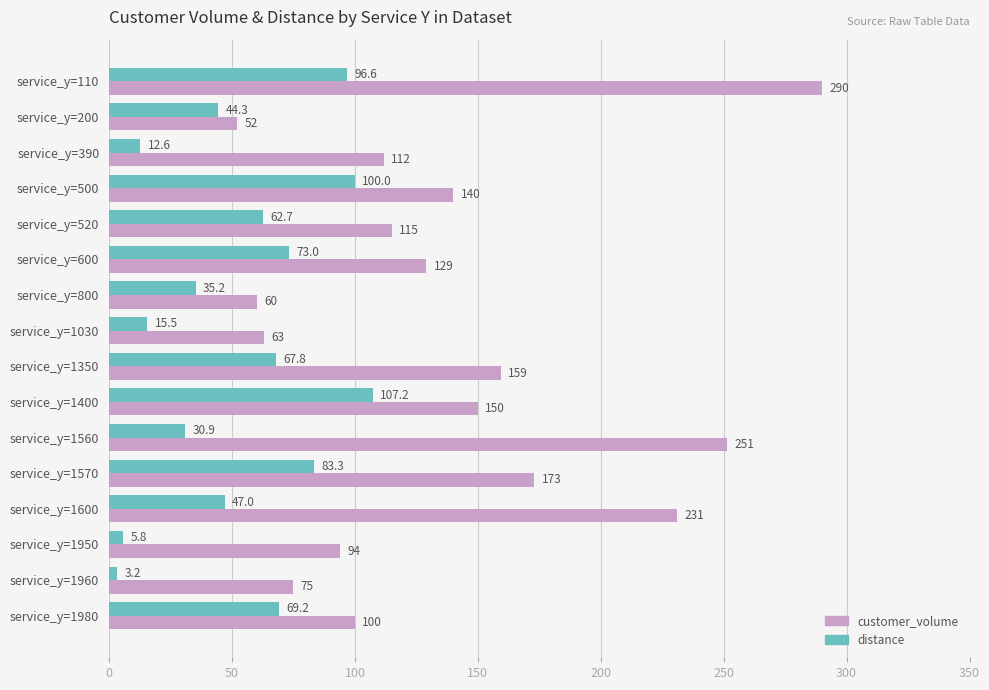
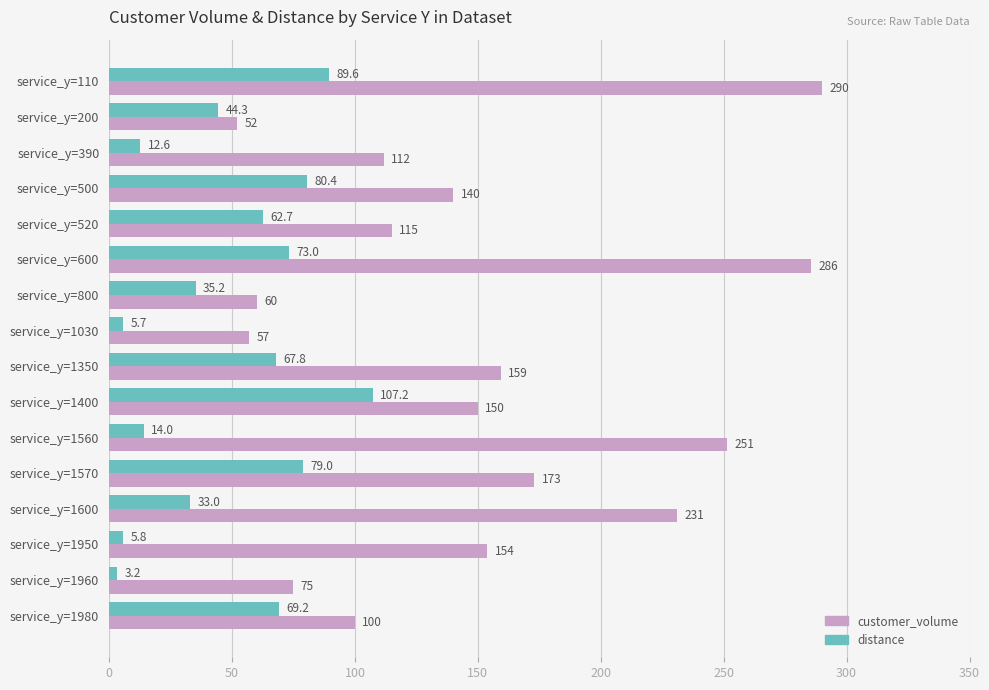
distance, service_y=110: 96.6 -> 89.6
distance, service_y=500: 100.0 -> 80.4
customer_volume, service_y=600: 129 -> 286
distance, service_y=1030: 15.5 -> 5.7
customer_volume, service_y=1030: 63 -> 57
distance, service_y=1560: 30.9 -> 14.0
distance, service_y=1570: 83.3 -> 79.0
distance, service_y=1600: 47.0 -> 33.0
customer_volume, service_y=1950: 94 -> 154
